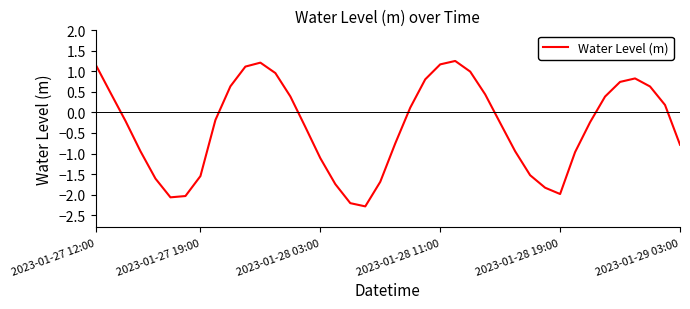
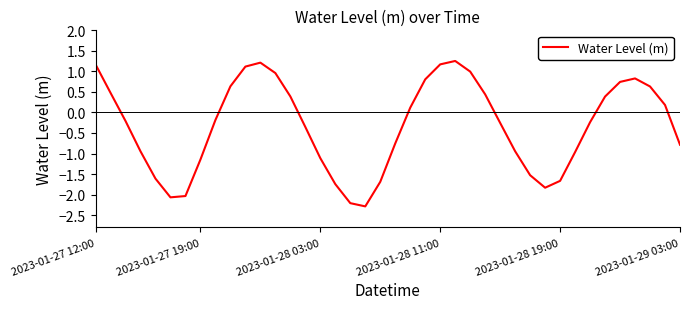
2023-01-27 19:00: -1.5 -> -1.1
2023-01-28 19:00: -2.0 -> -1.7
